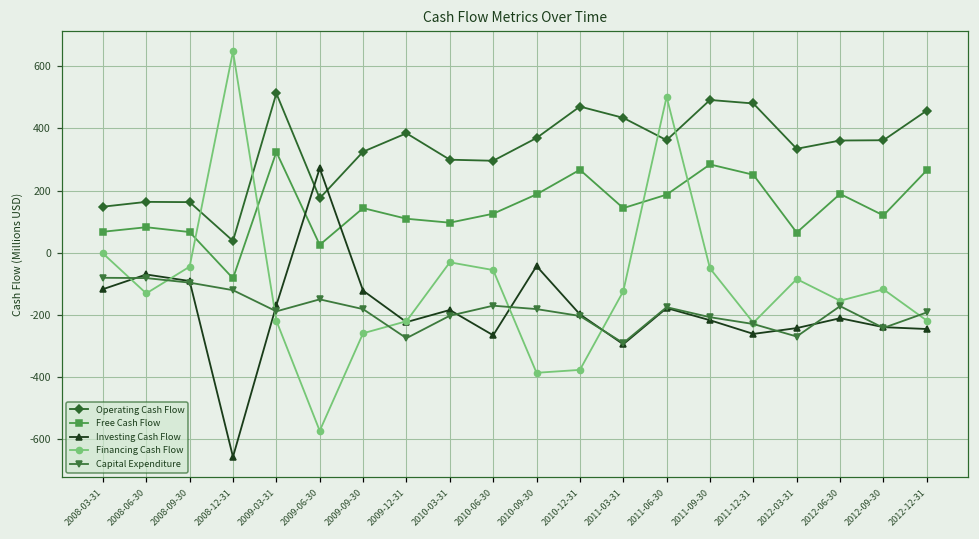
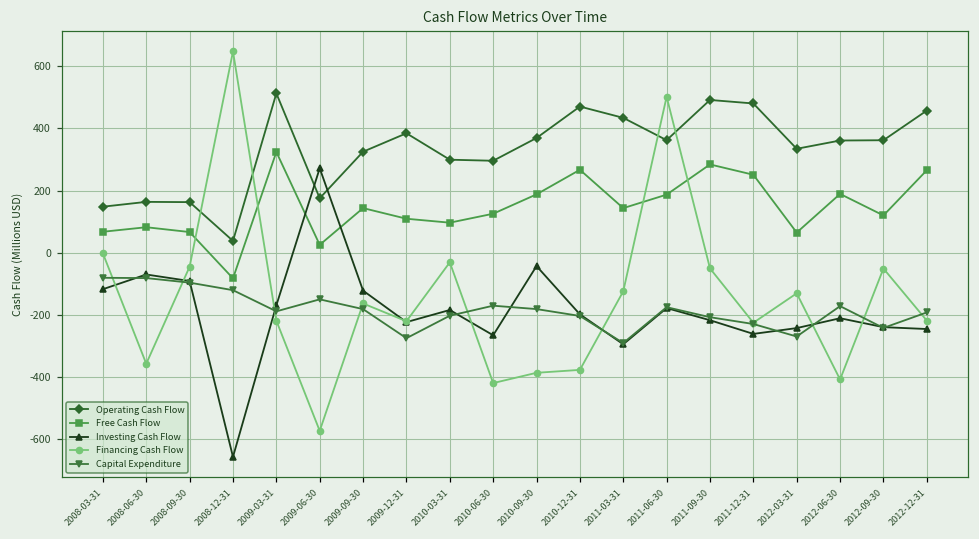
Financing Cash Flow, 2008-06-30: -130 -> -360
Financing Cash Flow, 2009-09-30: -260 -> -160
Financing Cash Flow, 2010-06-30: -60 -> -420
Financing Cash Flow, 2012-03-31: -80 -> -130
Financing Cash Flow, 2012-06-30: -150 -> -410
Financing Cash Flow, 2012-09-30: -120 -> -50
